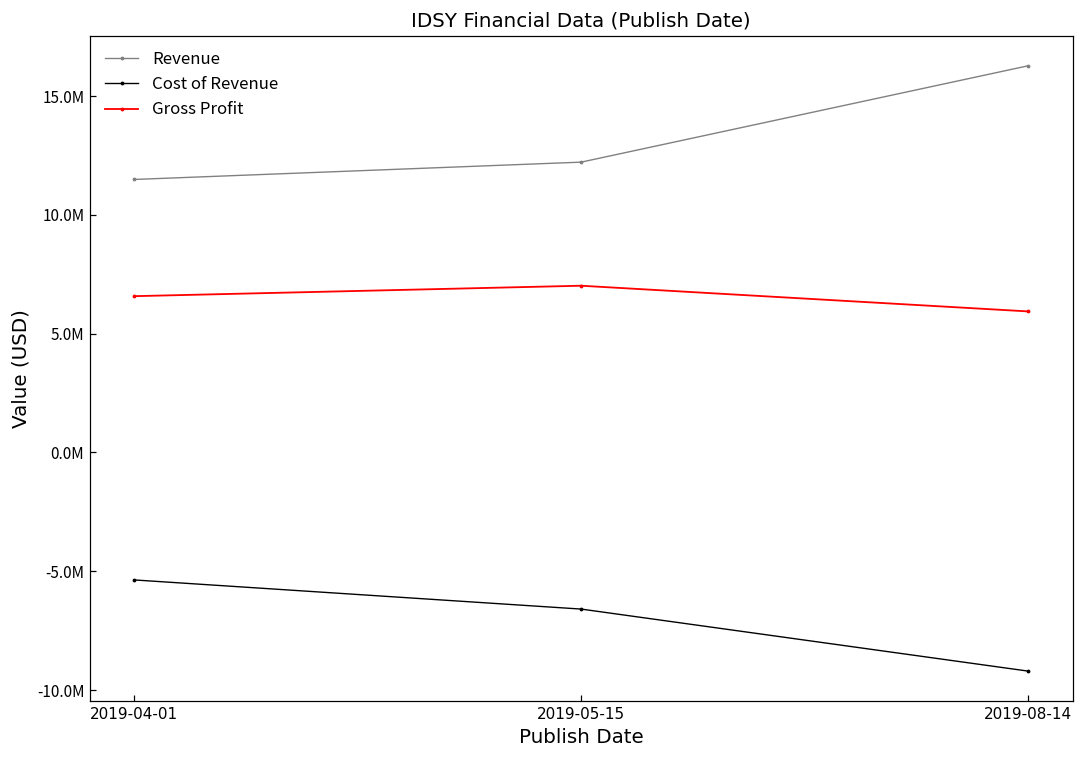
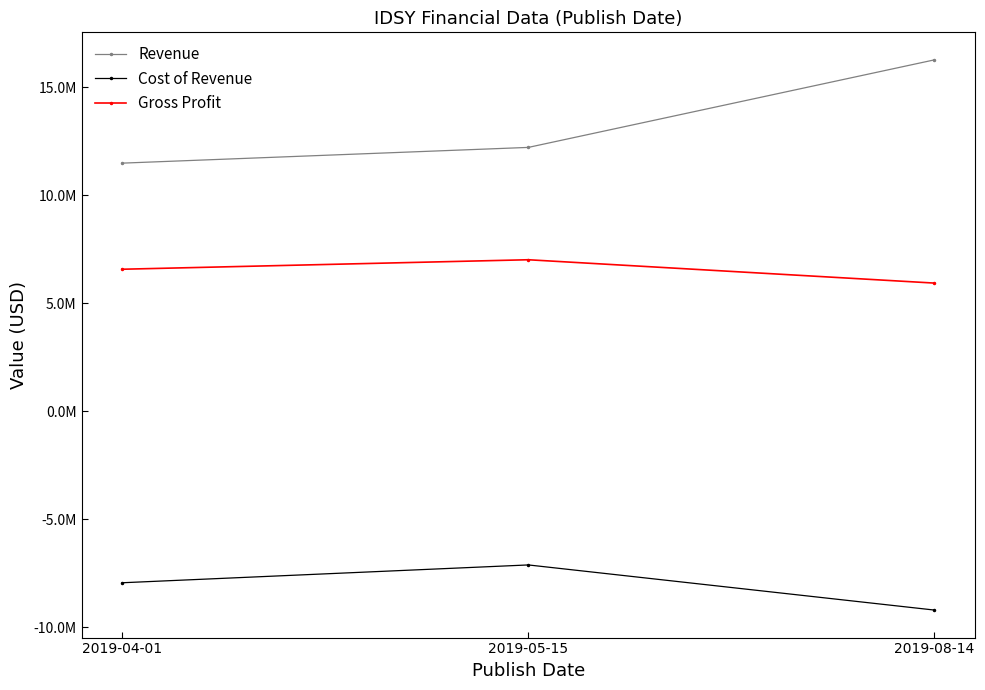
Cost of Revenue, 2019-04-01: -5400000 -> -7900000
Cost of Revenue, 2019-05-15: -6600000 -> -7100000
